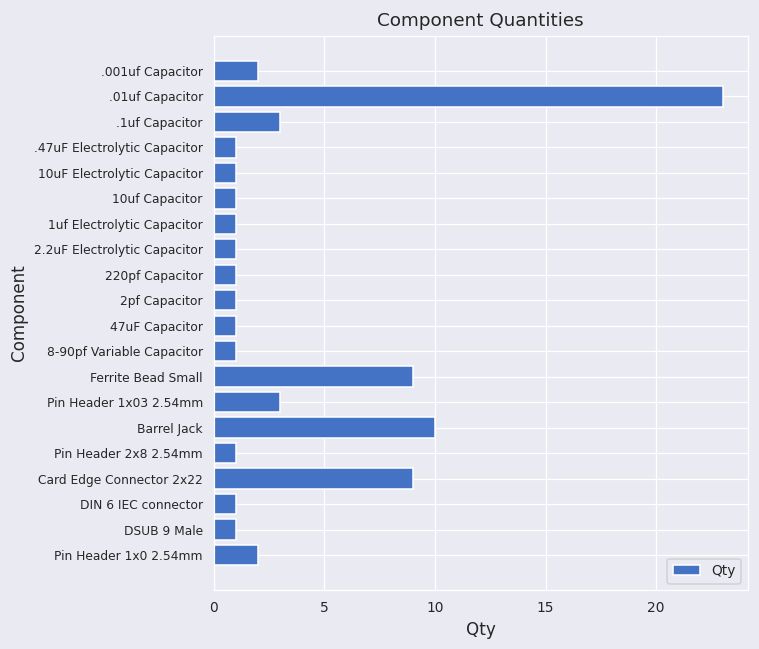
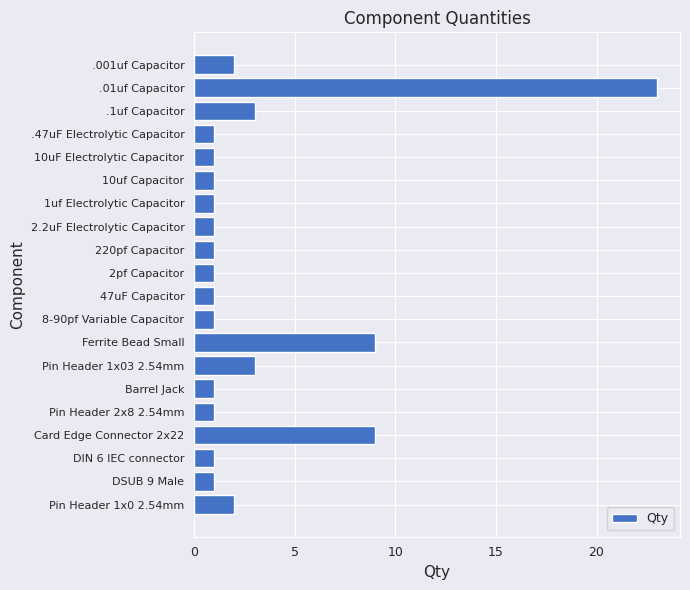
Barrel Jack: 10 -> 1
